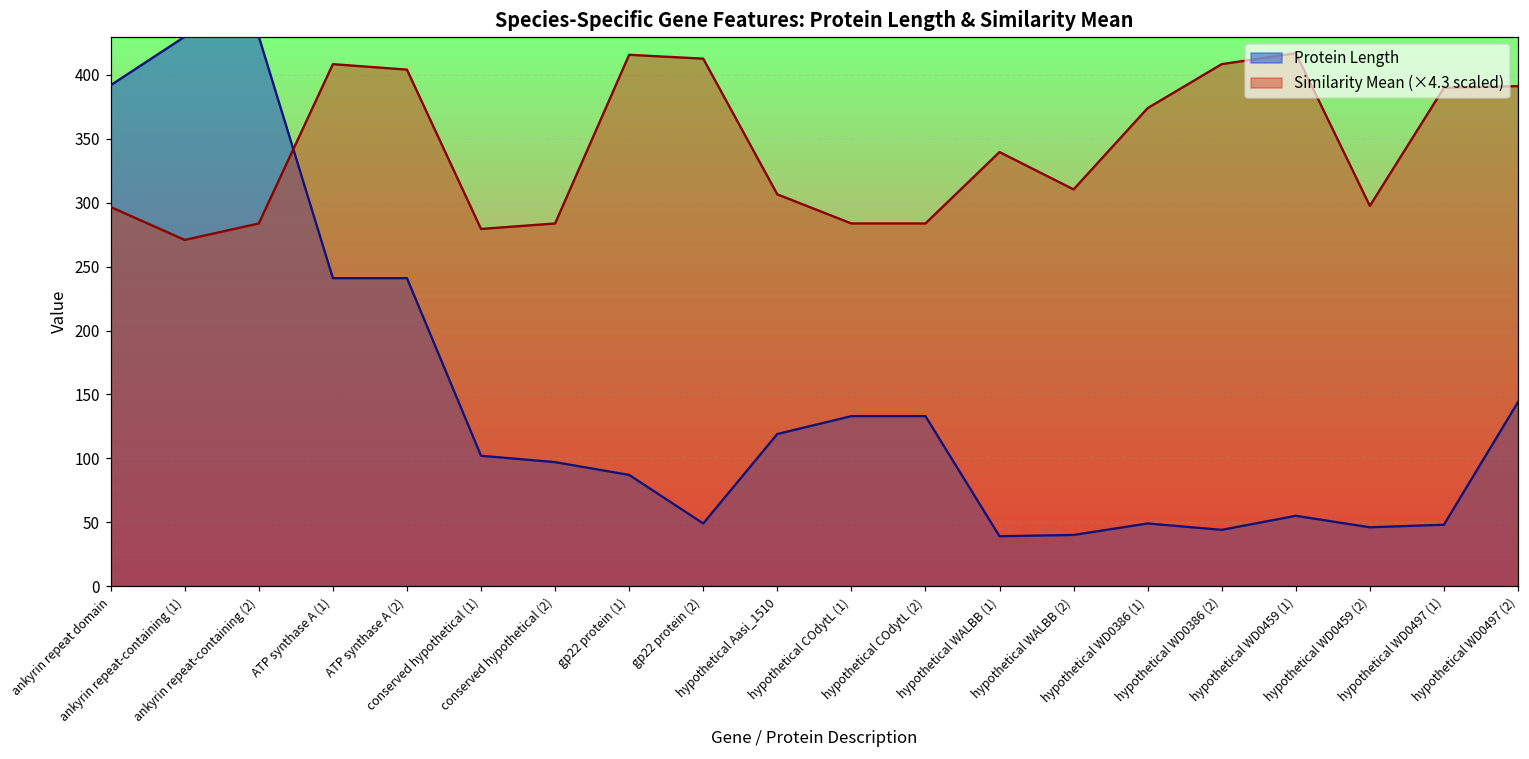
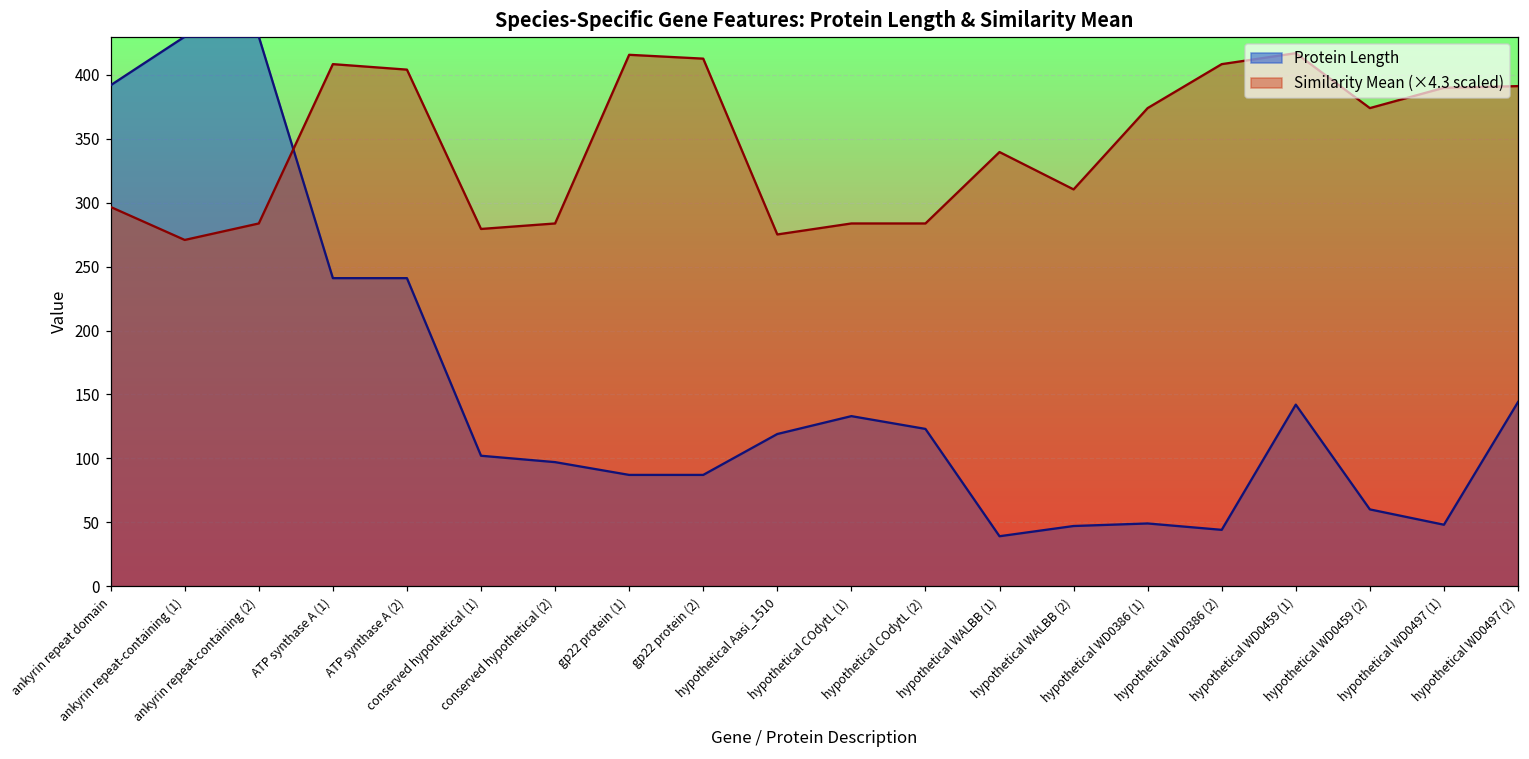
Protein Length, gp22 protein (2): 49 -> 87
Similarity Mean (×4.3 scaled), hypothetical Aasi_1510: 307 -> 275
Protein Length, hypothetical COdytL (2): 133 -> 123
Protein Length, hypothetical WALBB (2): 40 -> 47
Protein Length, hypothetical WD0459 (1): 55 -> 142
Protein Length, hypothetical WD0459 (2): 46 -> 60
Similarity Mean (×4.3 scaled), hypothetical WD0459 (2): 298 -> 374
